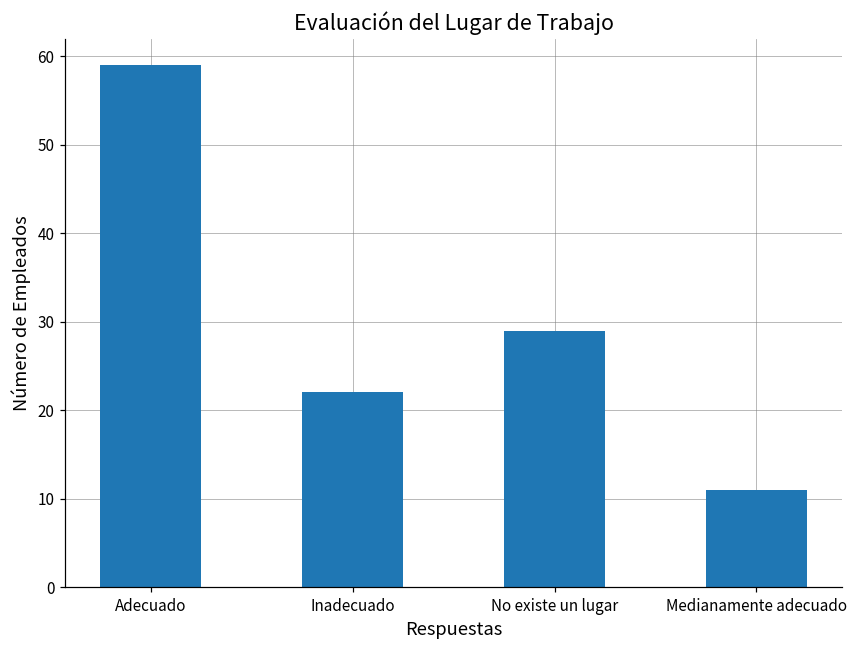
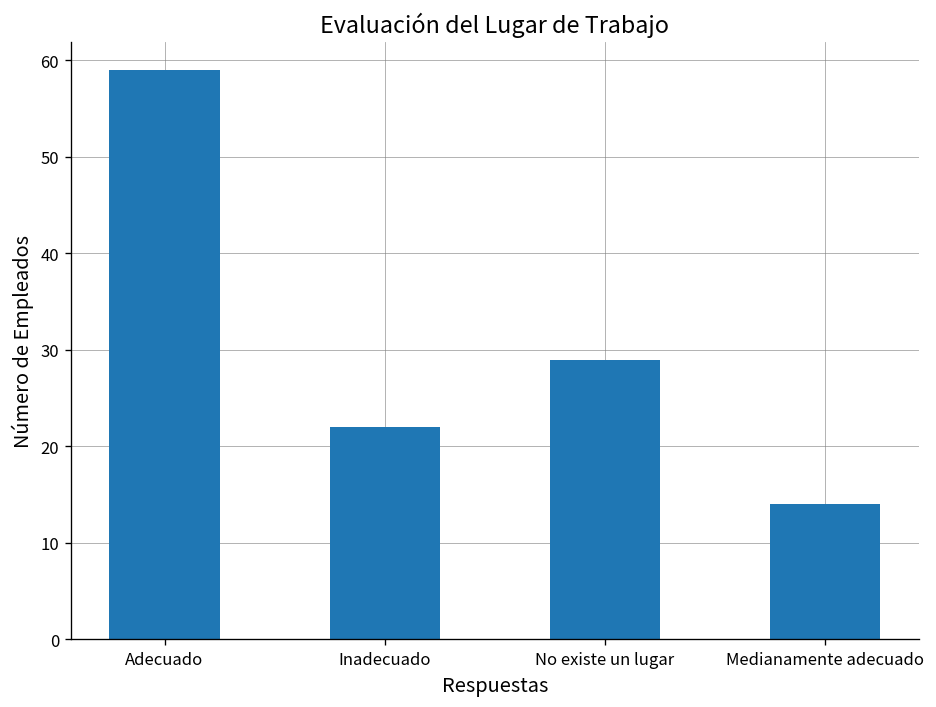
Medianamente adecuado: 11 -> 14
